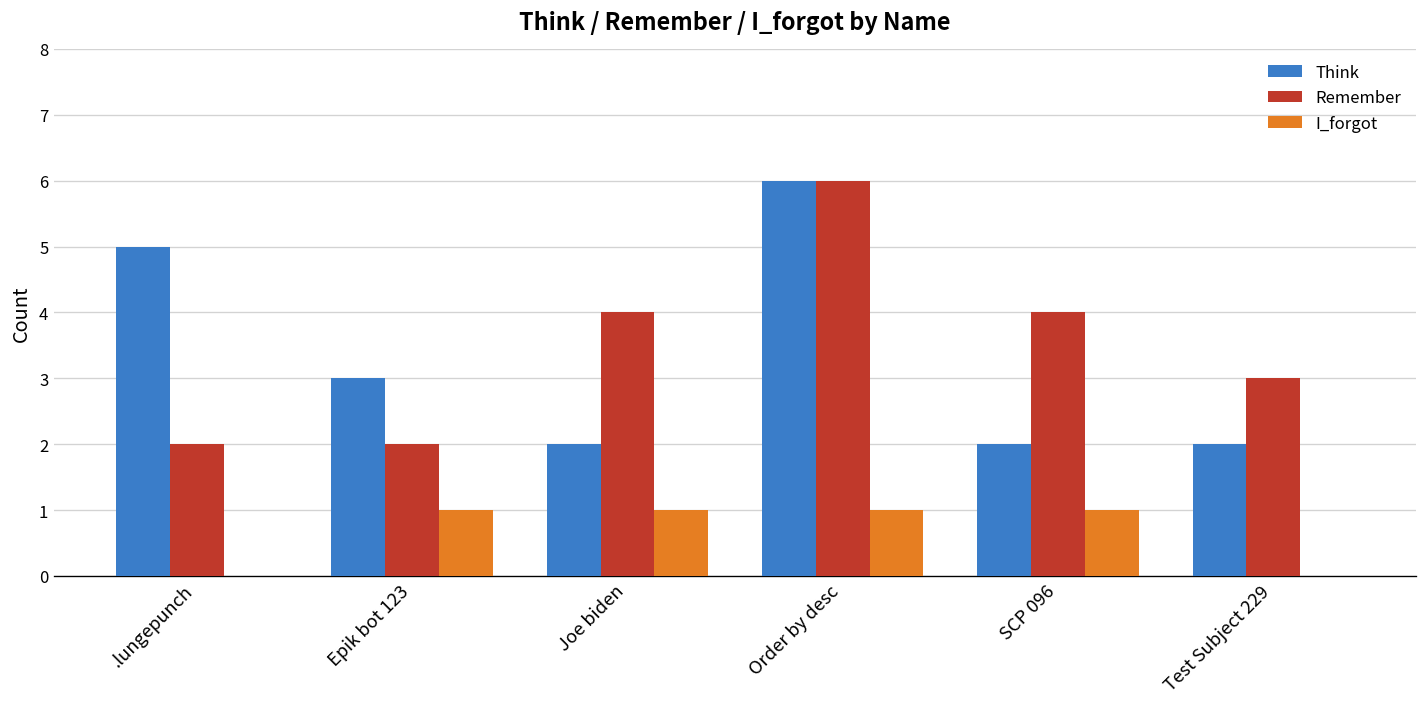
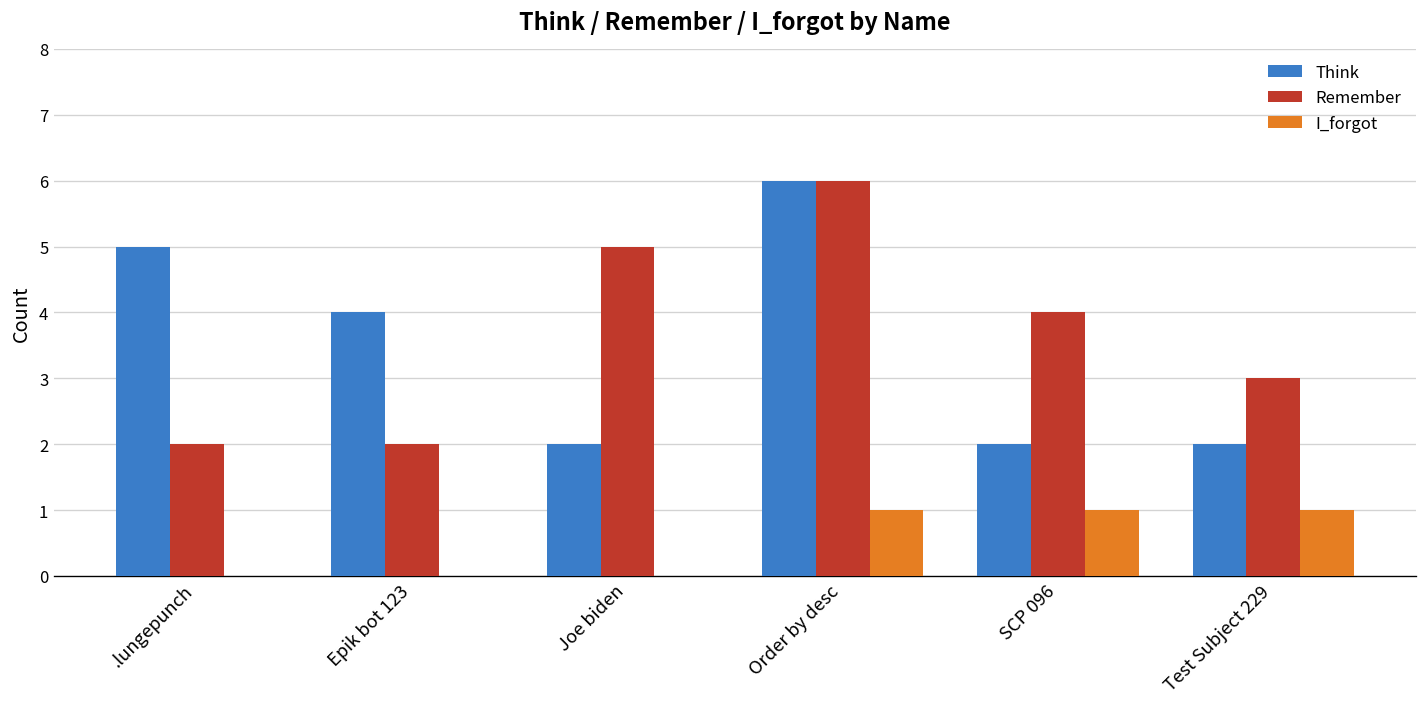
Think, Epik bot 123: 3 -> 4
I_forgot, Epik bot 123: 1 -> 0
Remember, Joe biden: 4 -> 5
I_forgot, Joe biden: 1 -> 0
I_forgot, Test Subject 229: 0 -> 1
